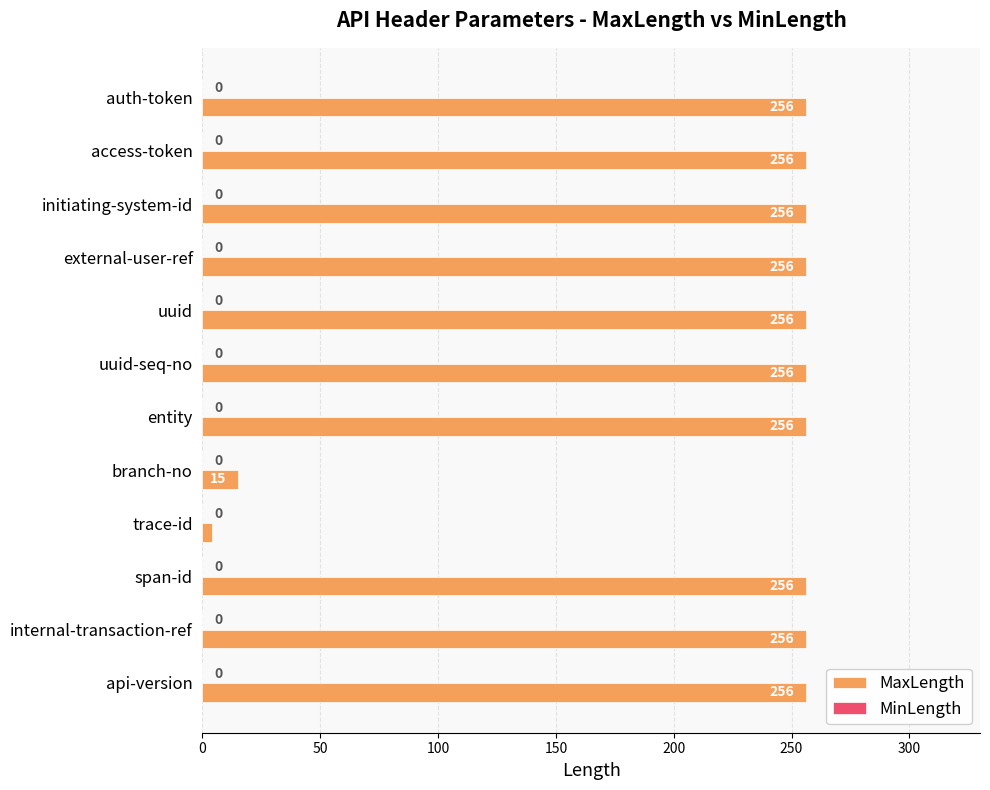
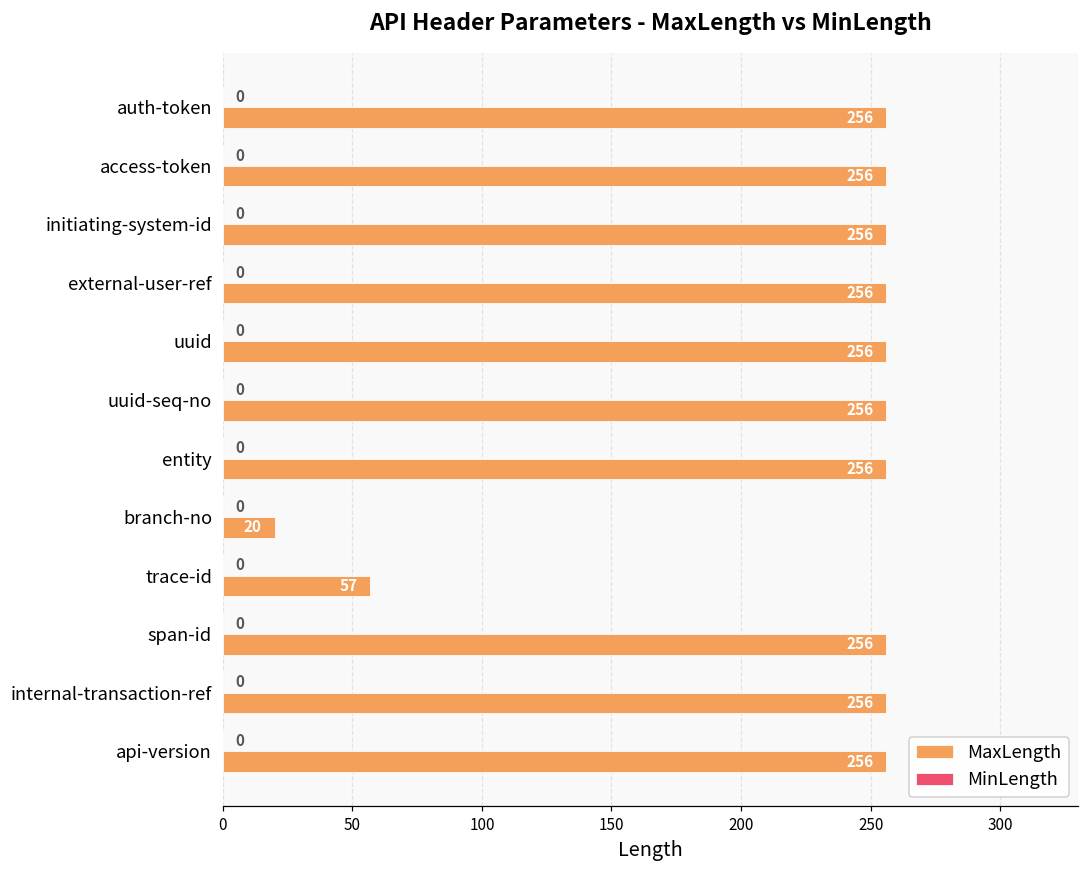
MaxLength, branch-no: 15 -> 20
MaxLength, trace-id: 4 -> 57
